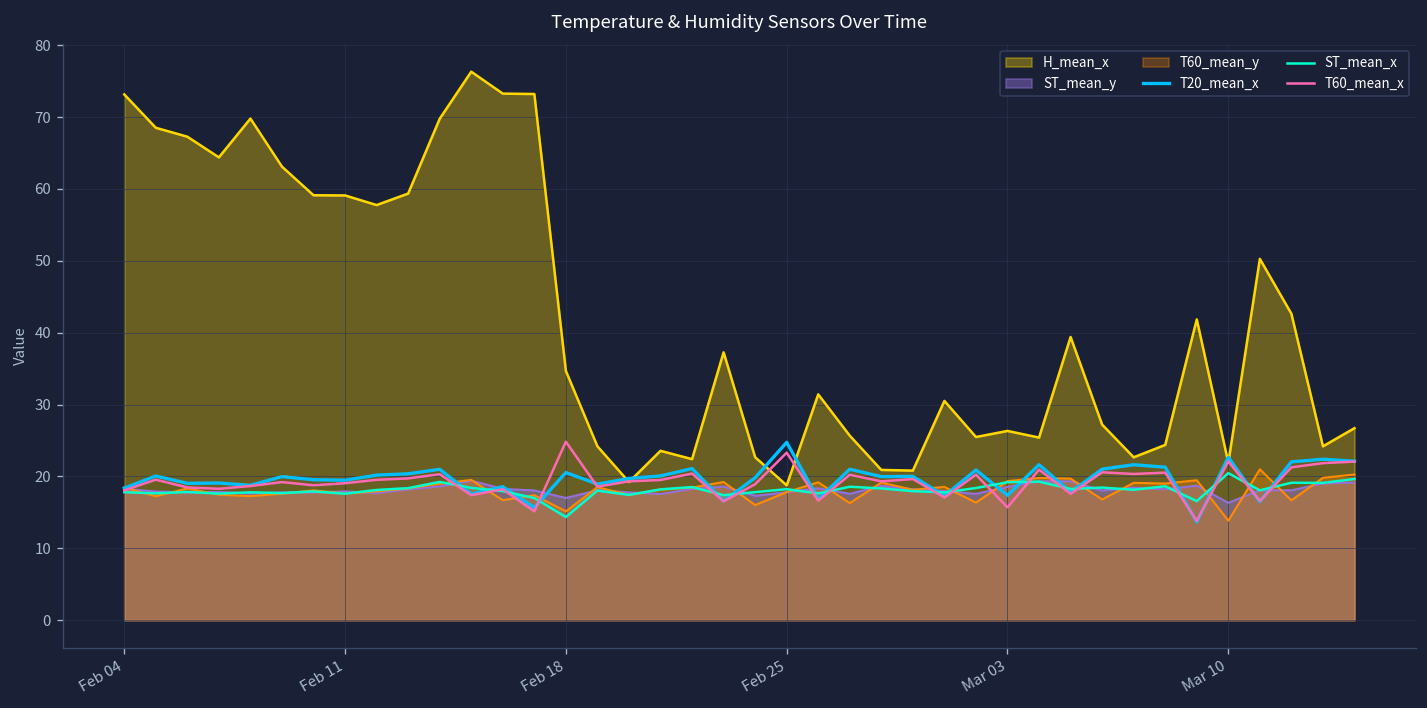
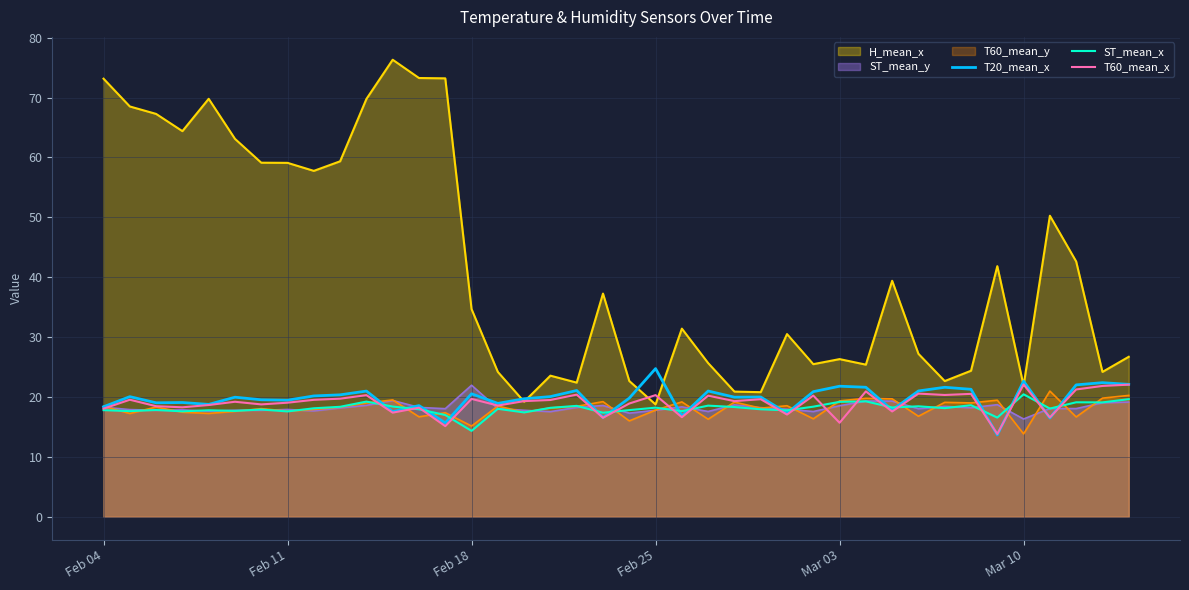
ST_mean_y, Feb 18: 17 -> 22
T60_mean_x, Feb 18: 25 -> 20
T60_mean_x, Feb 25: 23 -> 20
T20_mean_x, Mar 03: 17 -> 22
